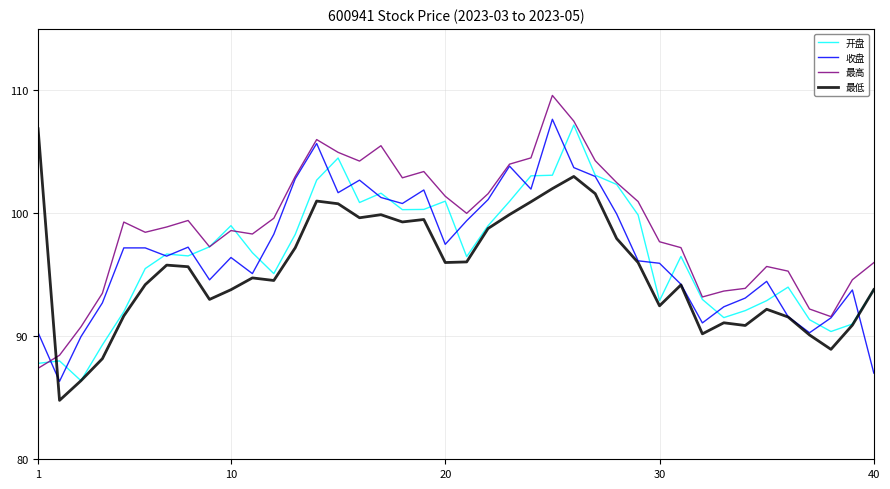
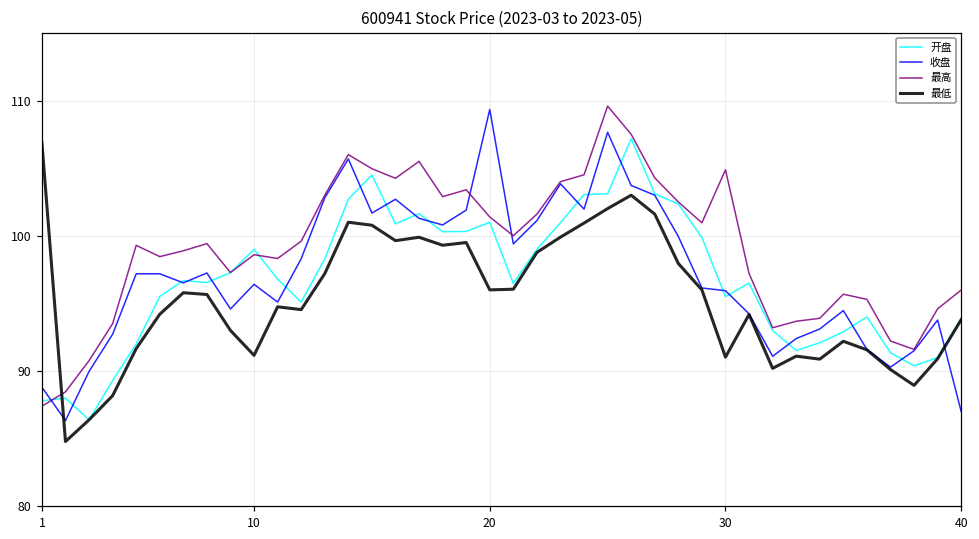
收盘, 1: 90.3 -> 88.8
最低, 10: 93.8 -> 91.2
收盘, 20: 97.5 -> 109.3
开盘, 30: 92.9 -> 95.5
最高, 30: 97.7 -> 104.9
最低, 30: 92.5 -> 91.0
